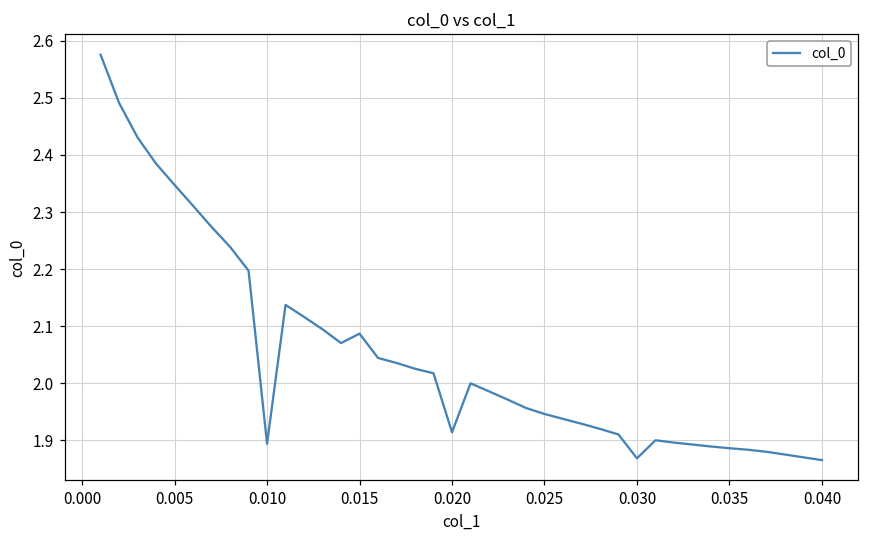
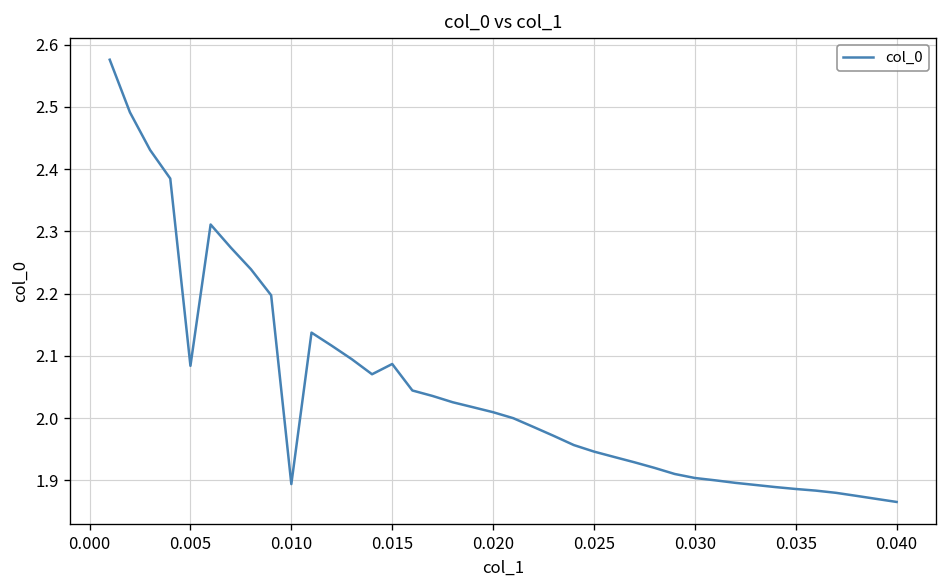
0.005: 2.35 -> 2.08
0.020: 1.91 -> 2.01
0.030: 1.87 -> 1.90
